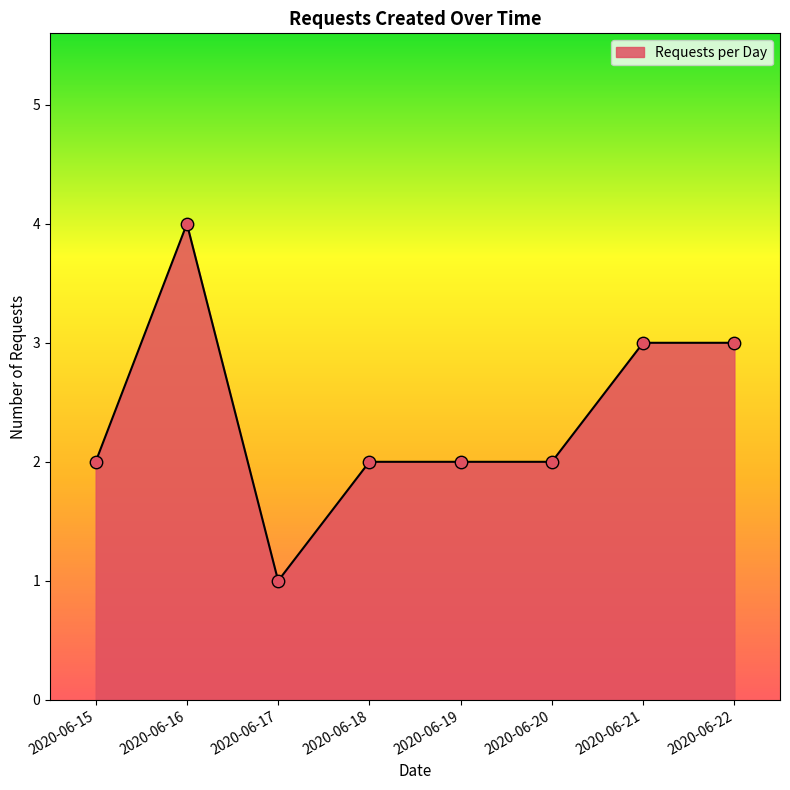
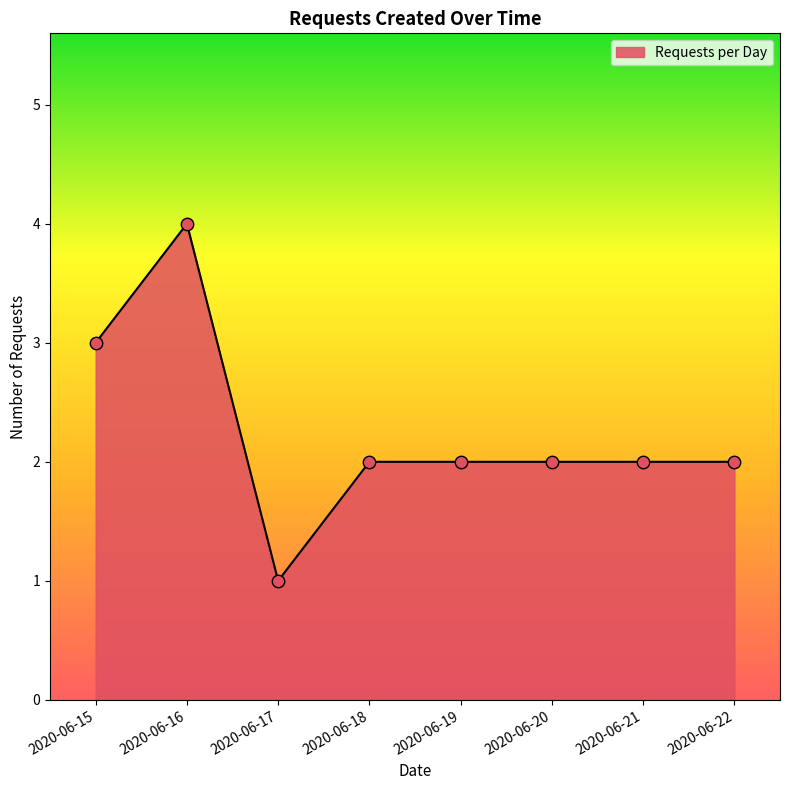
2020-06-15: 2 -> 3
2020-06-21: 3 -> 2
2020-06-22: 3 -> 2
